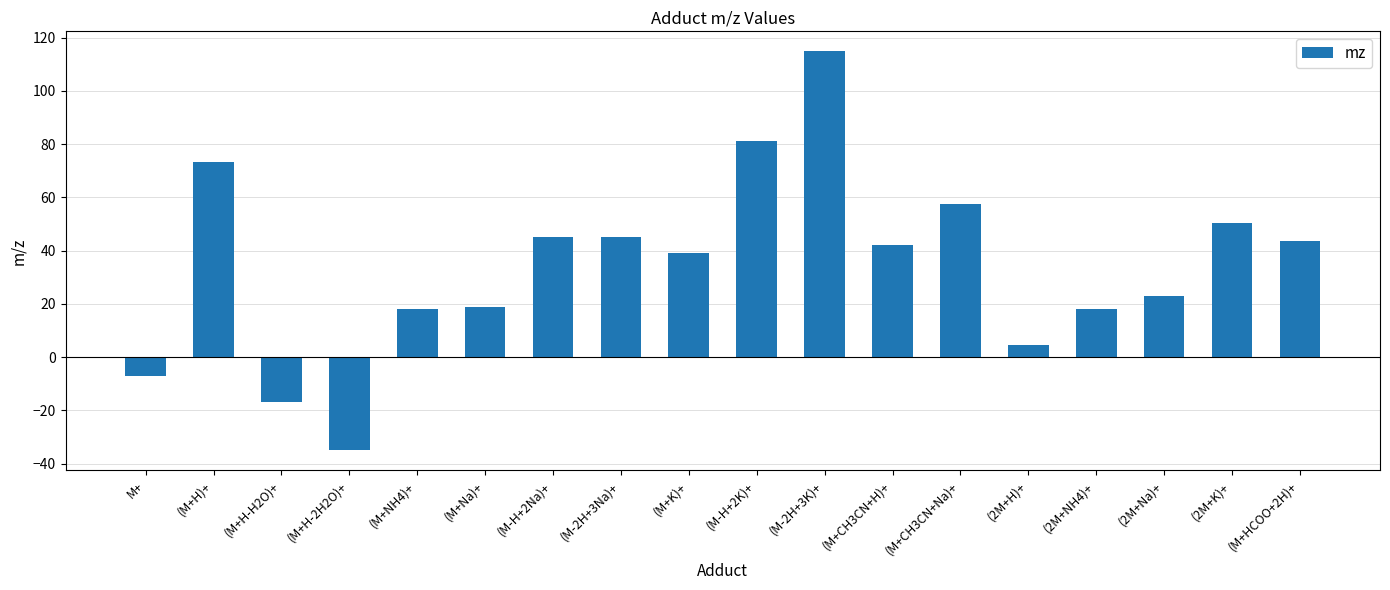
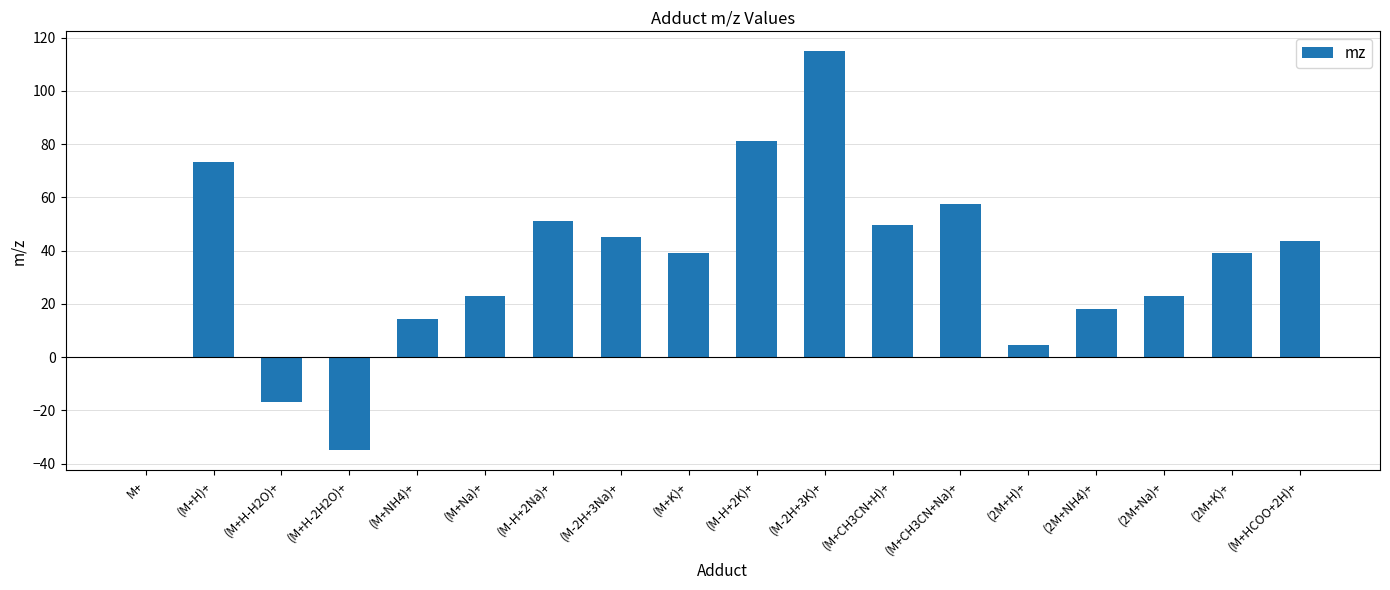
M+: -7 -> 0
(M+NH4)+: 18 -> 14
(M+Na)+: 19 -> 23
(M-H+2Na)+: 45 -> 51
(M+CH3CN+H)+: 42 -> 50
(2M+K)+: 50 -> 39
